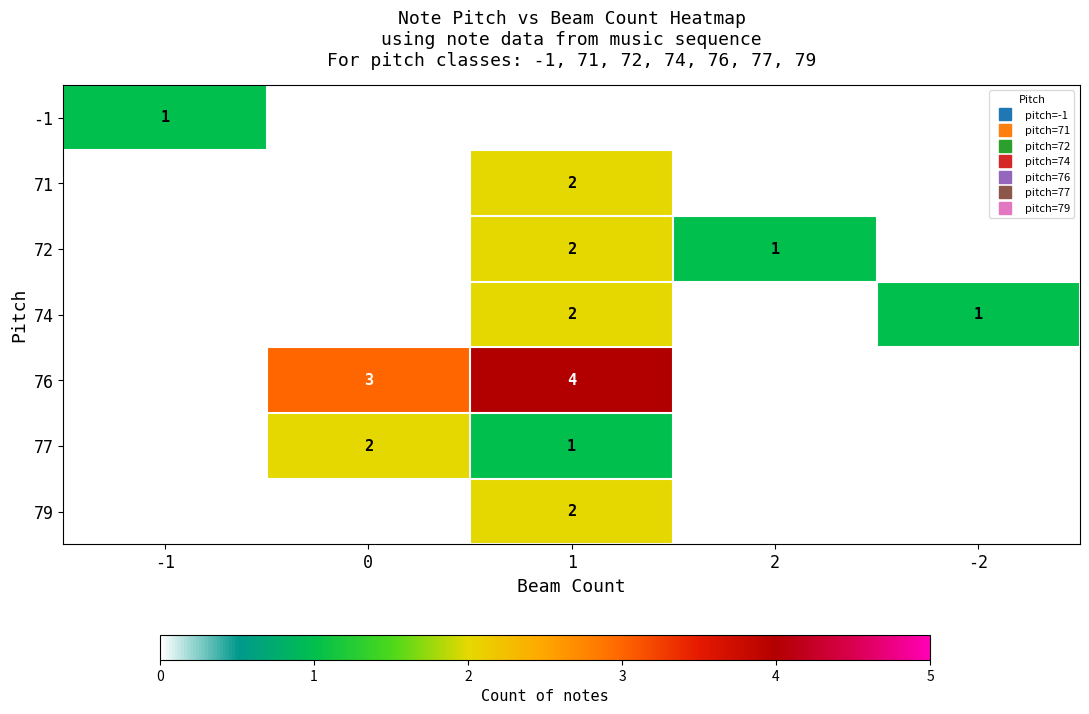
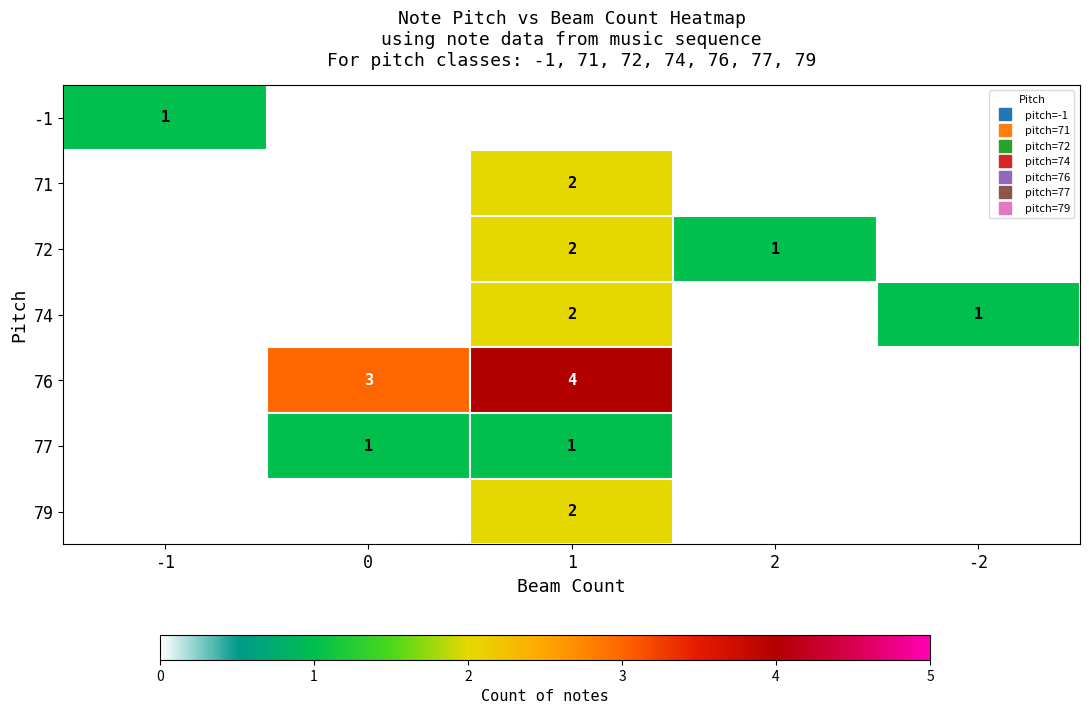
77, 0: 2 -> 1
